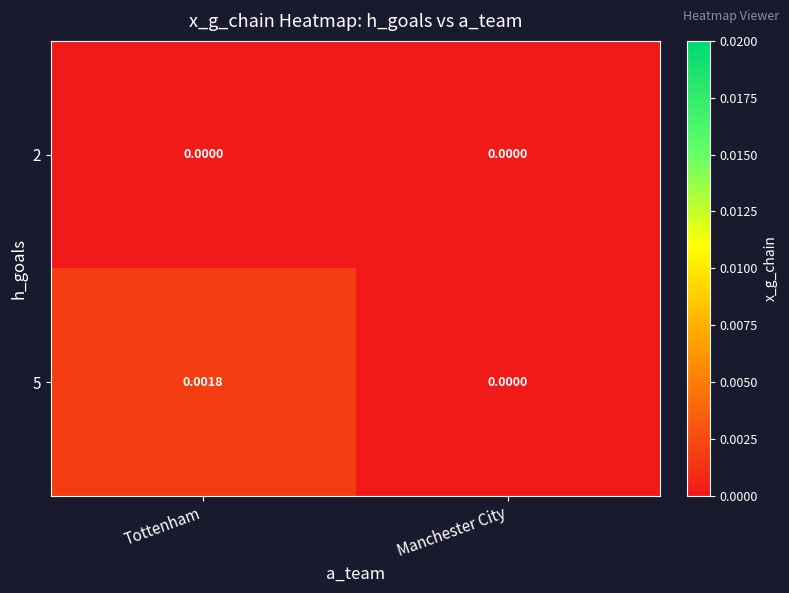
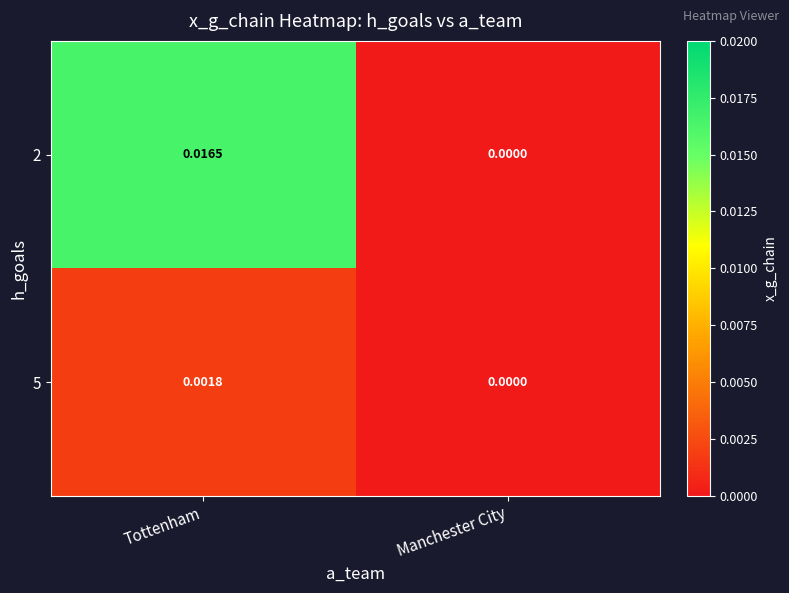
2, Tottenham: 0.0000 -> 0.0165
